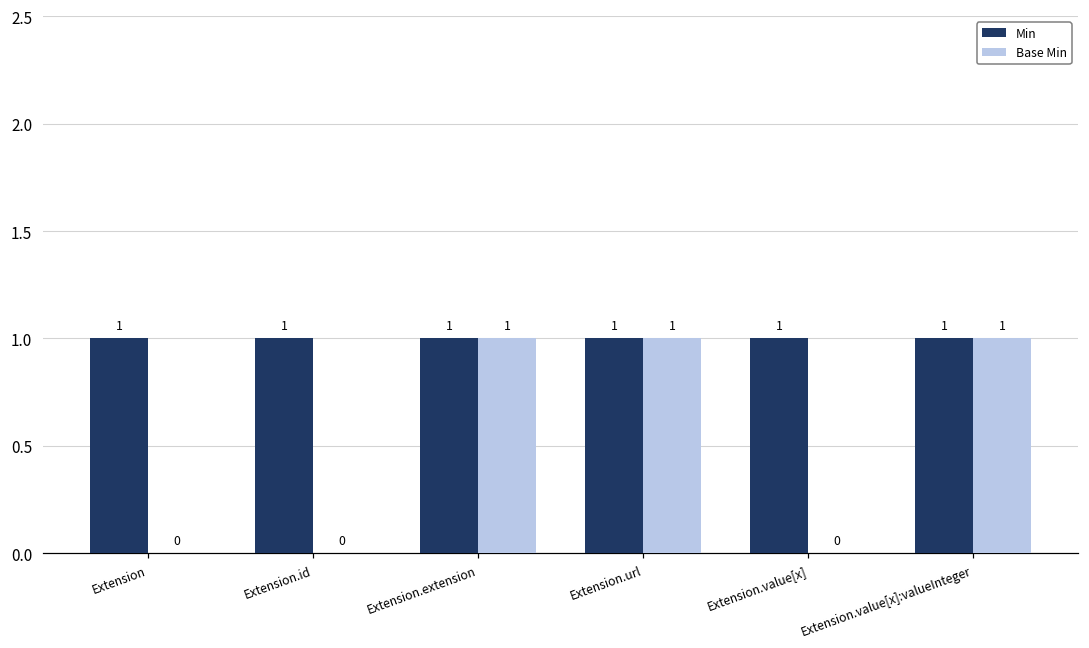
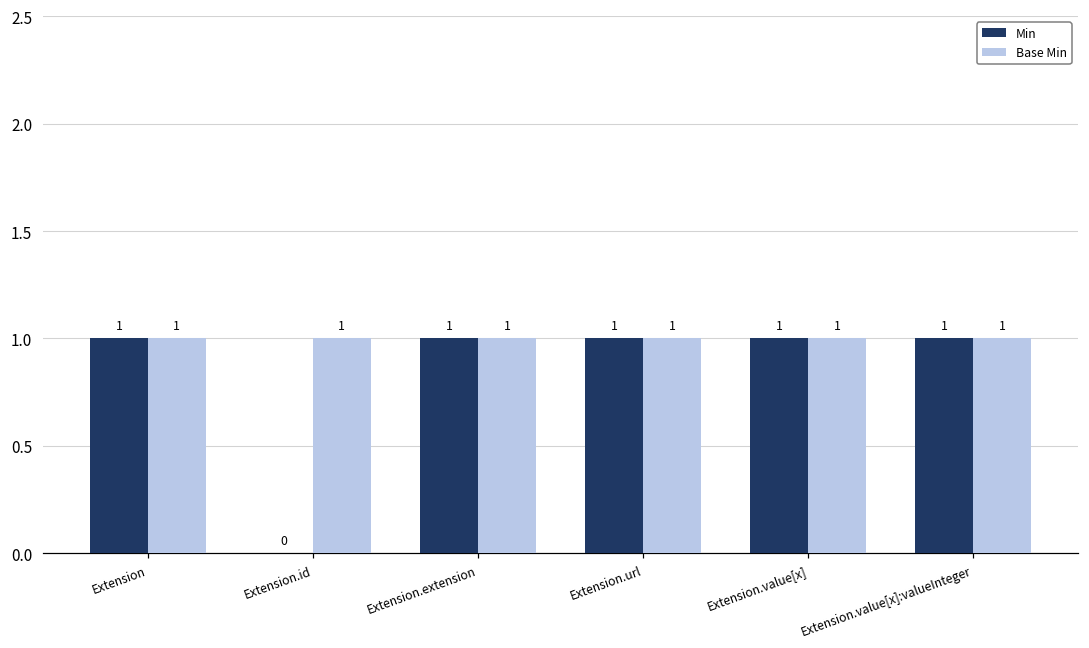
Base Min, Extension: 0 -> 1
Min, Extension.id: 1 -> 0
Base Min, Extension.id: 0 -> 1
Base Min, Extension.value[x]: 0 -> 1
